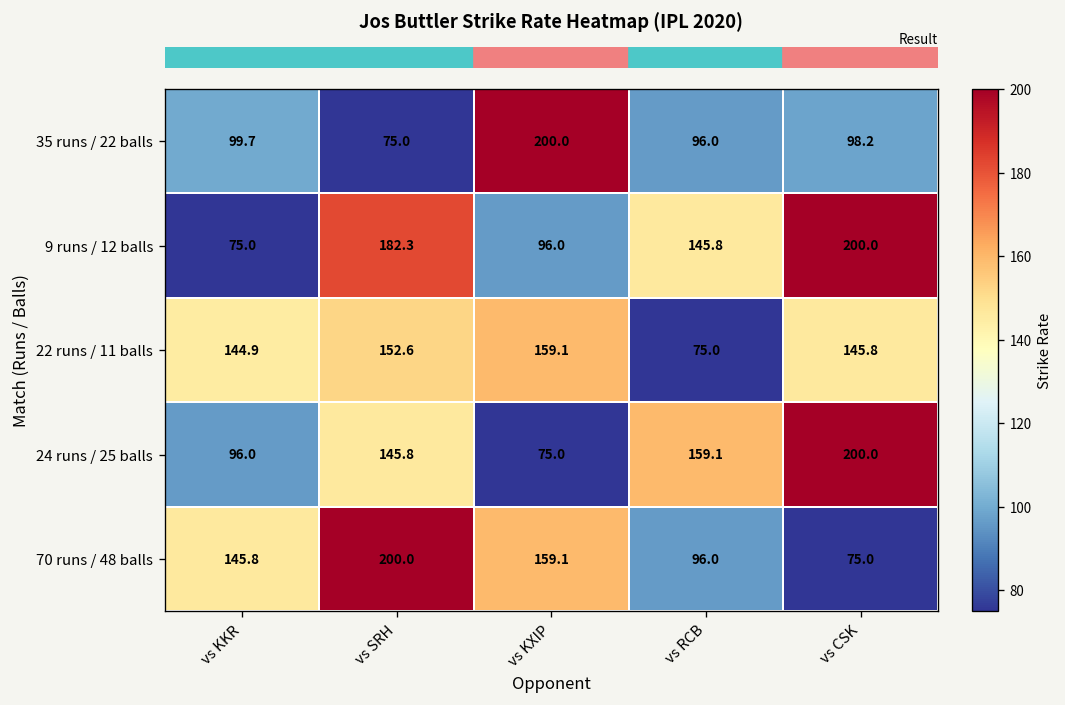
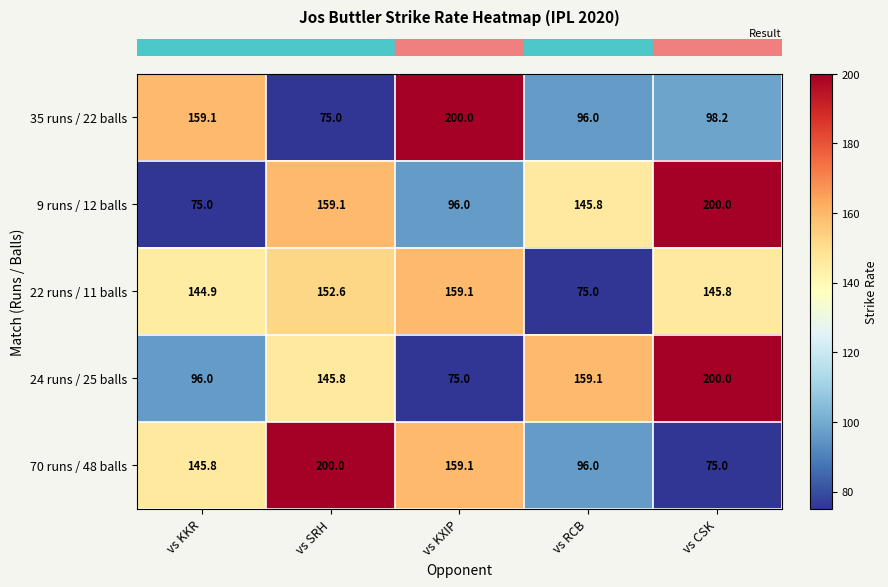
35 runs / 22 balls, vs KKR: 99.7 -> 159.1
9 runs / 12 balls, vs SRH: 182.3 -> 159.1
